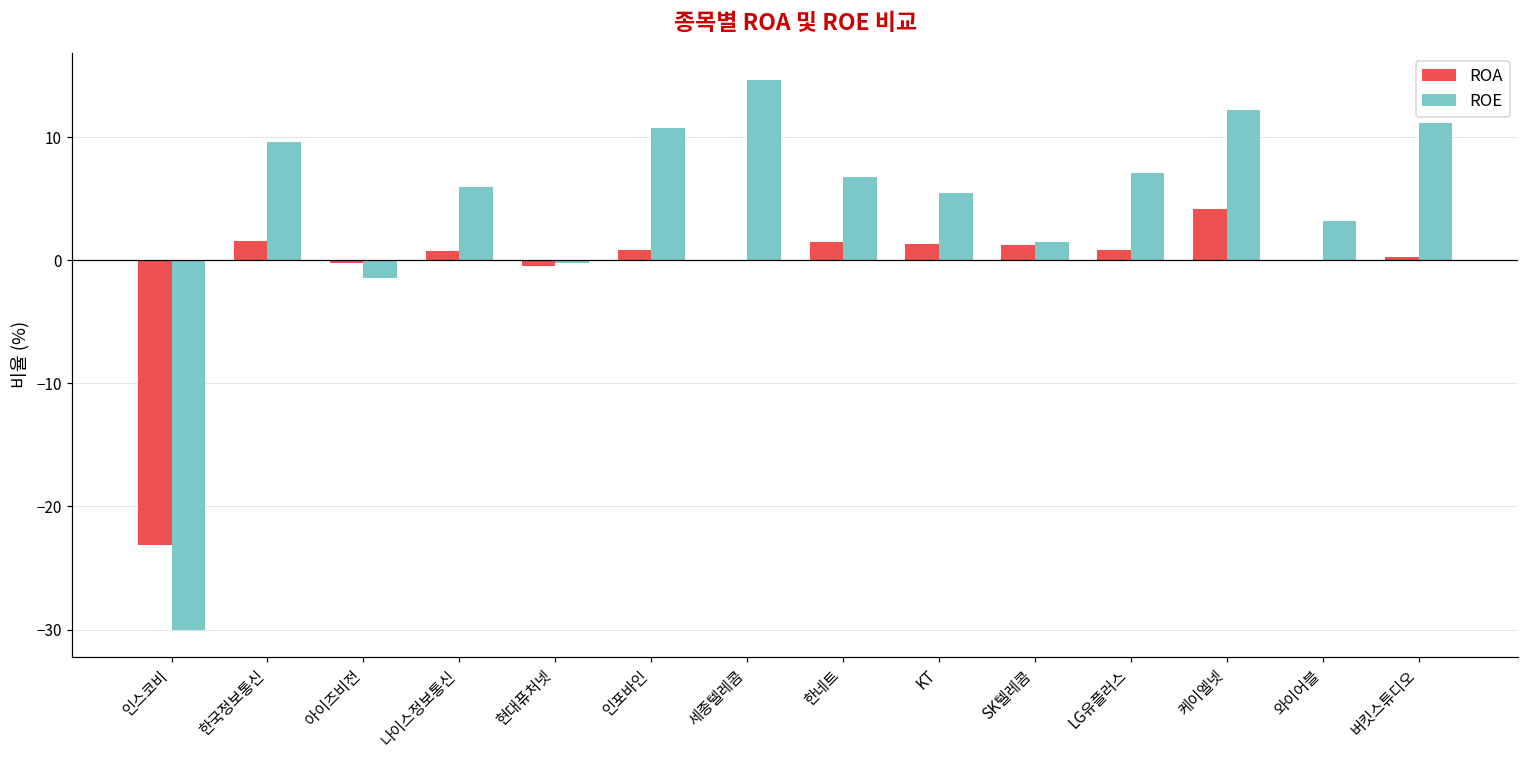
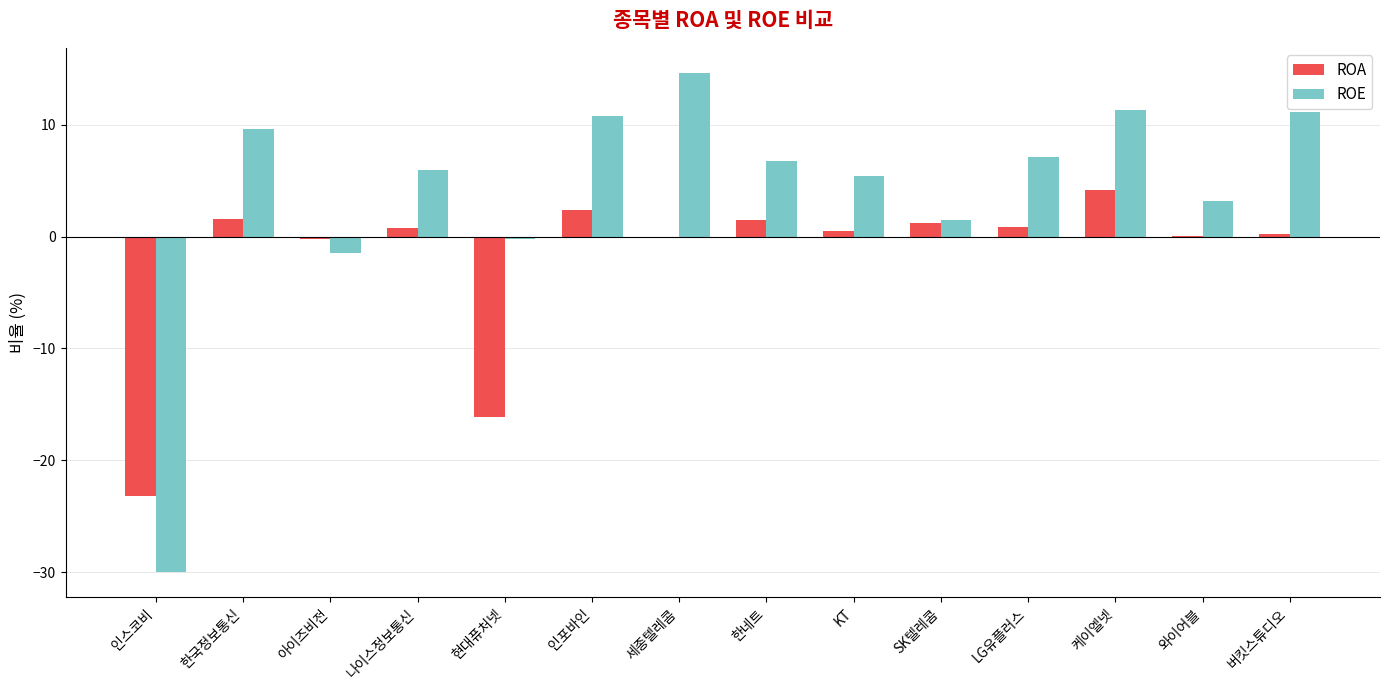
ROA, 현대퓨처넷: -0.5 -> -16.1
ROA, 인포바인: 0.8 -> 2.4
ROA, KT: 1.3 -> 0.5
ROE, 케이엘넷: 12.2 -> 11.3
